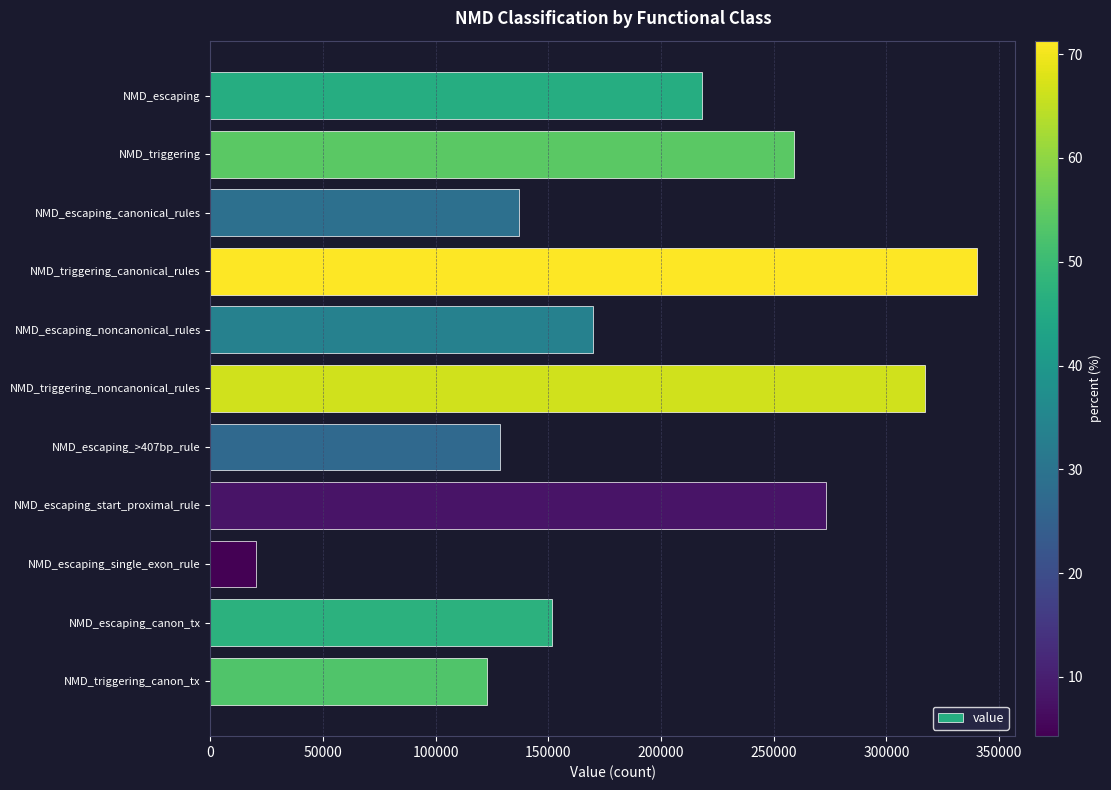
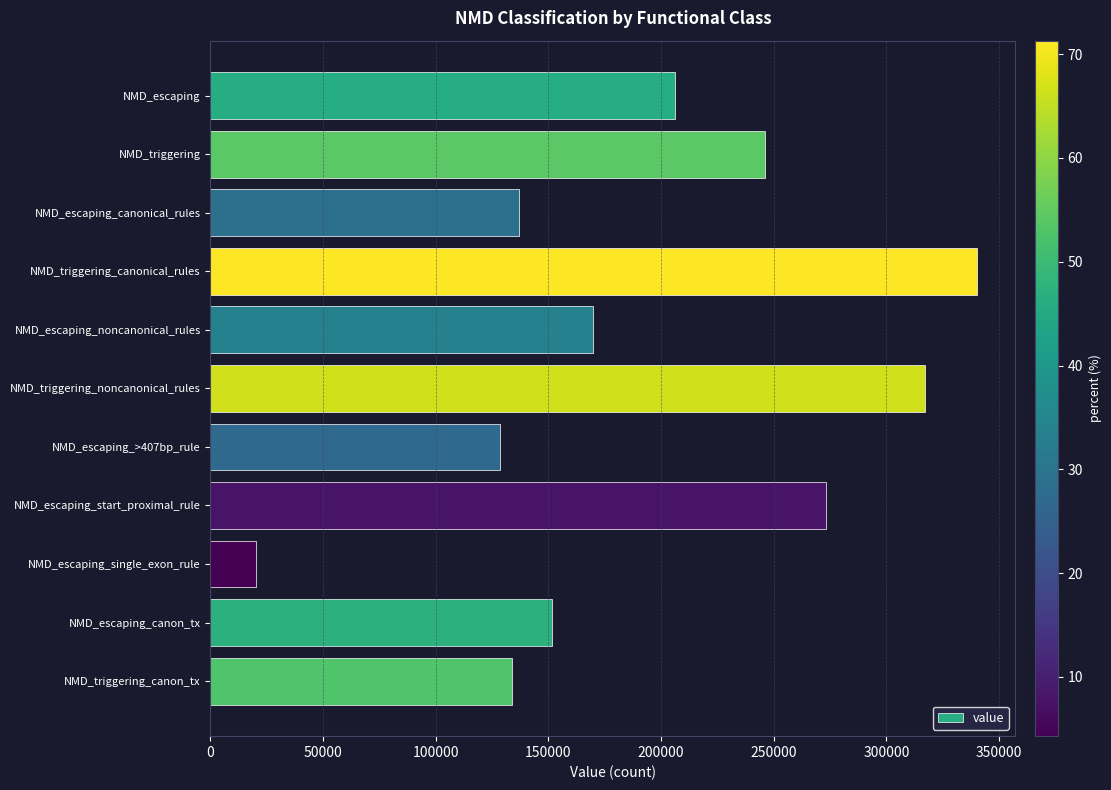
NMD_escaping: 218000 -> 206000
NMD_triggering: 259000 -> 246000
NMD_triggering_canon_tx: 123000 -> 134000
